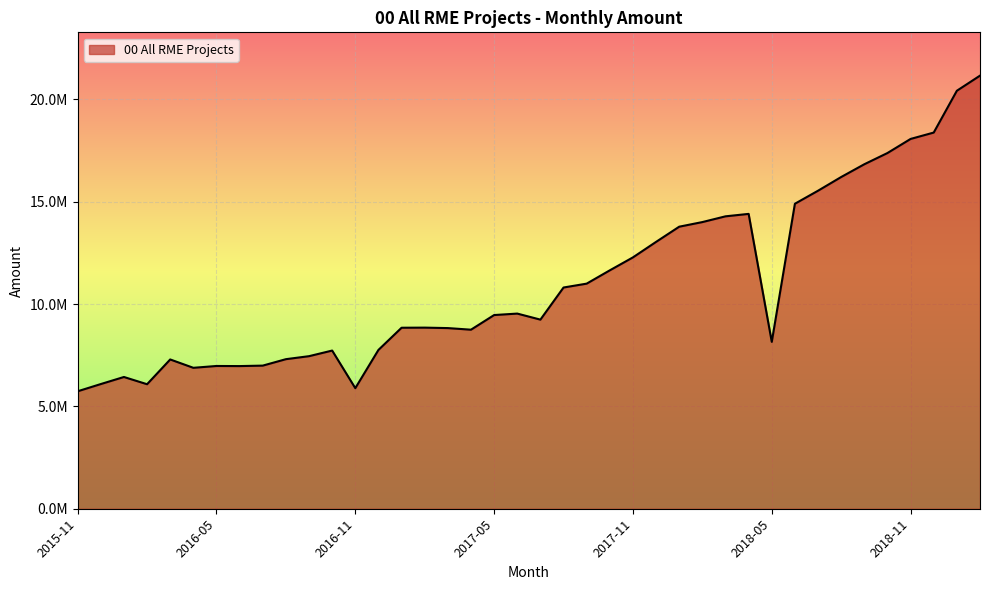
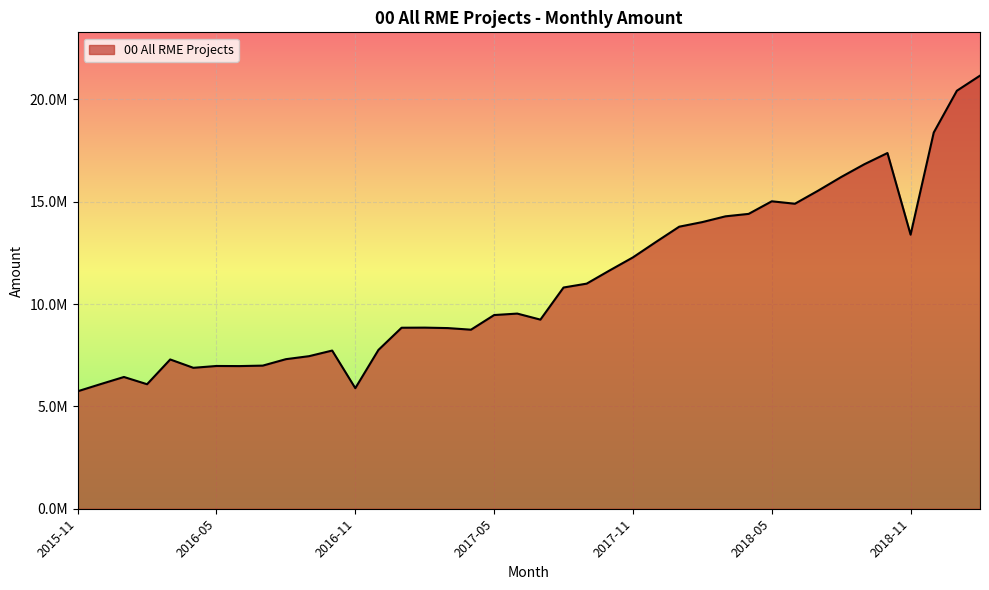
2018-05: 8200000 -> 15000000
2018-11: 18100000 -> 13400000
